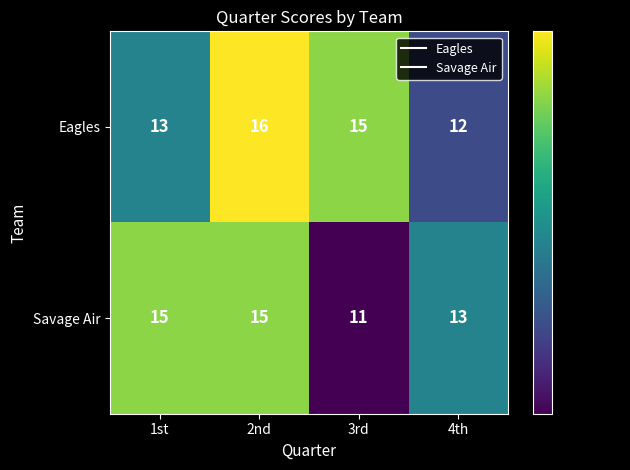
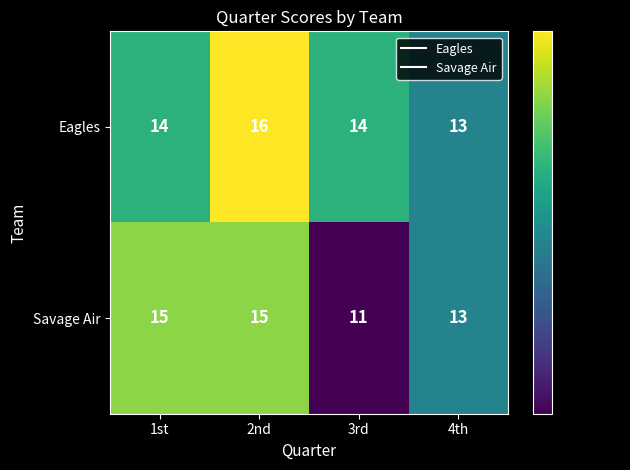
Eagles, 1st: 13 -> 14
Eagles, 3rd: 15 -> 14
Eagles, 4th: 12 -> 13
